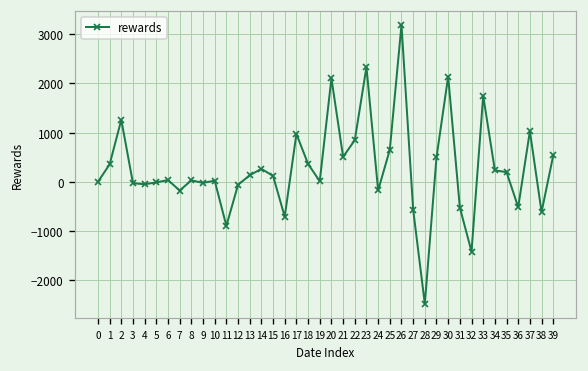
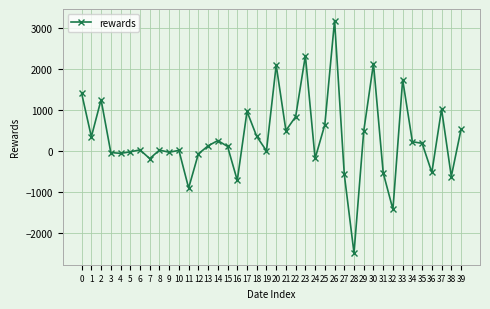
0: 0 -> 1400
